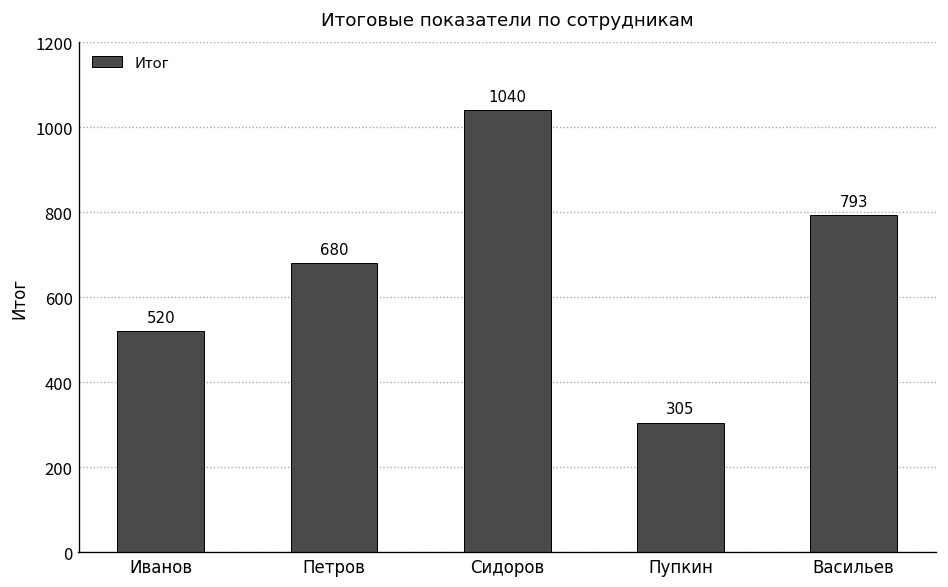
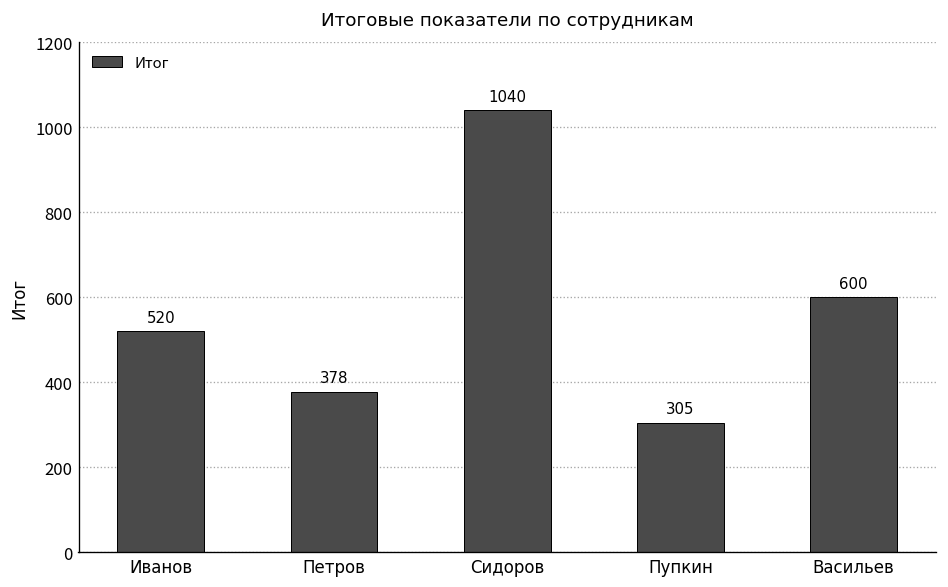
Петров: 680 -> 378
Васильев: 793 -> 600
